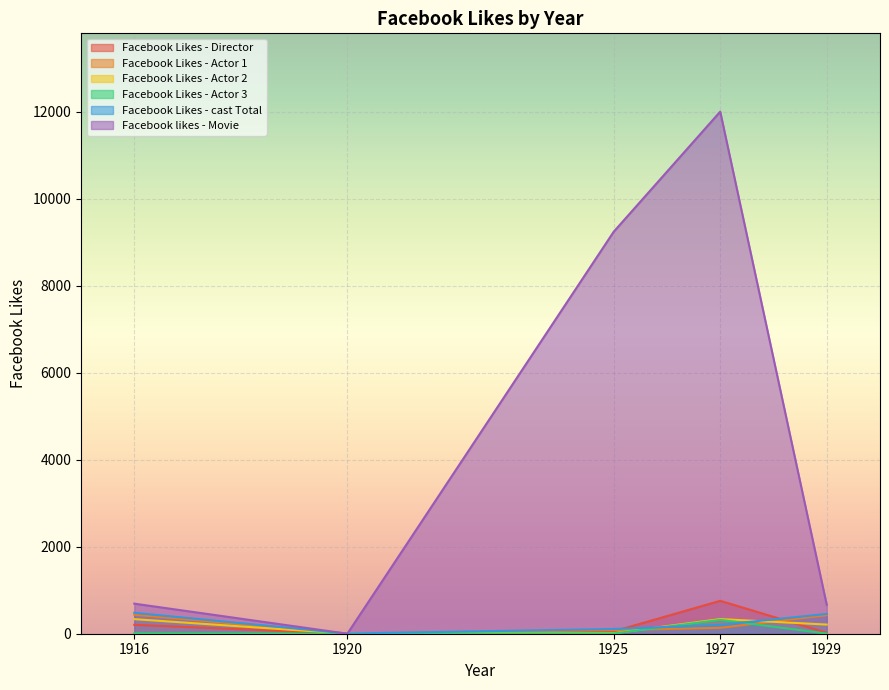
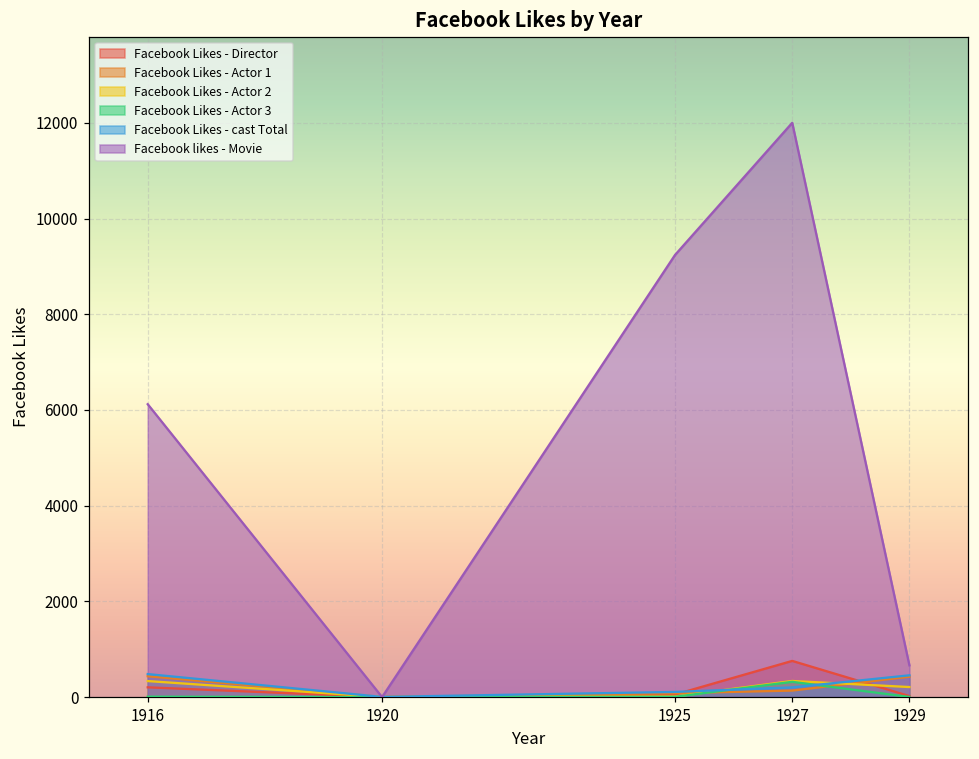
Facebook likes - Movie, 1916: 700 -> 6100
